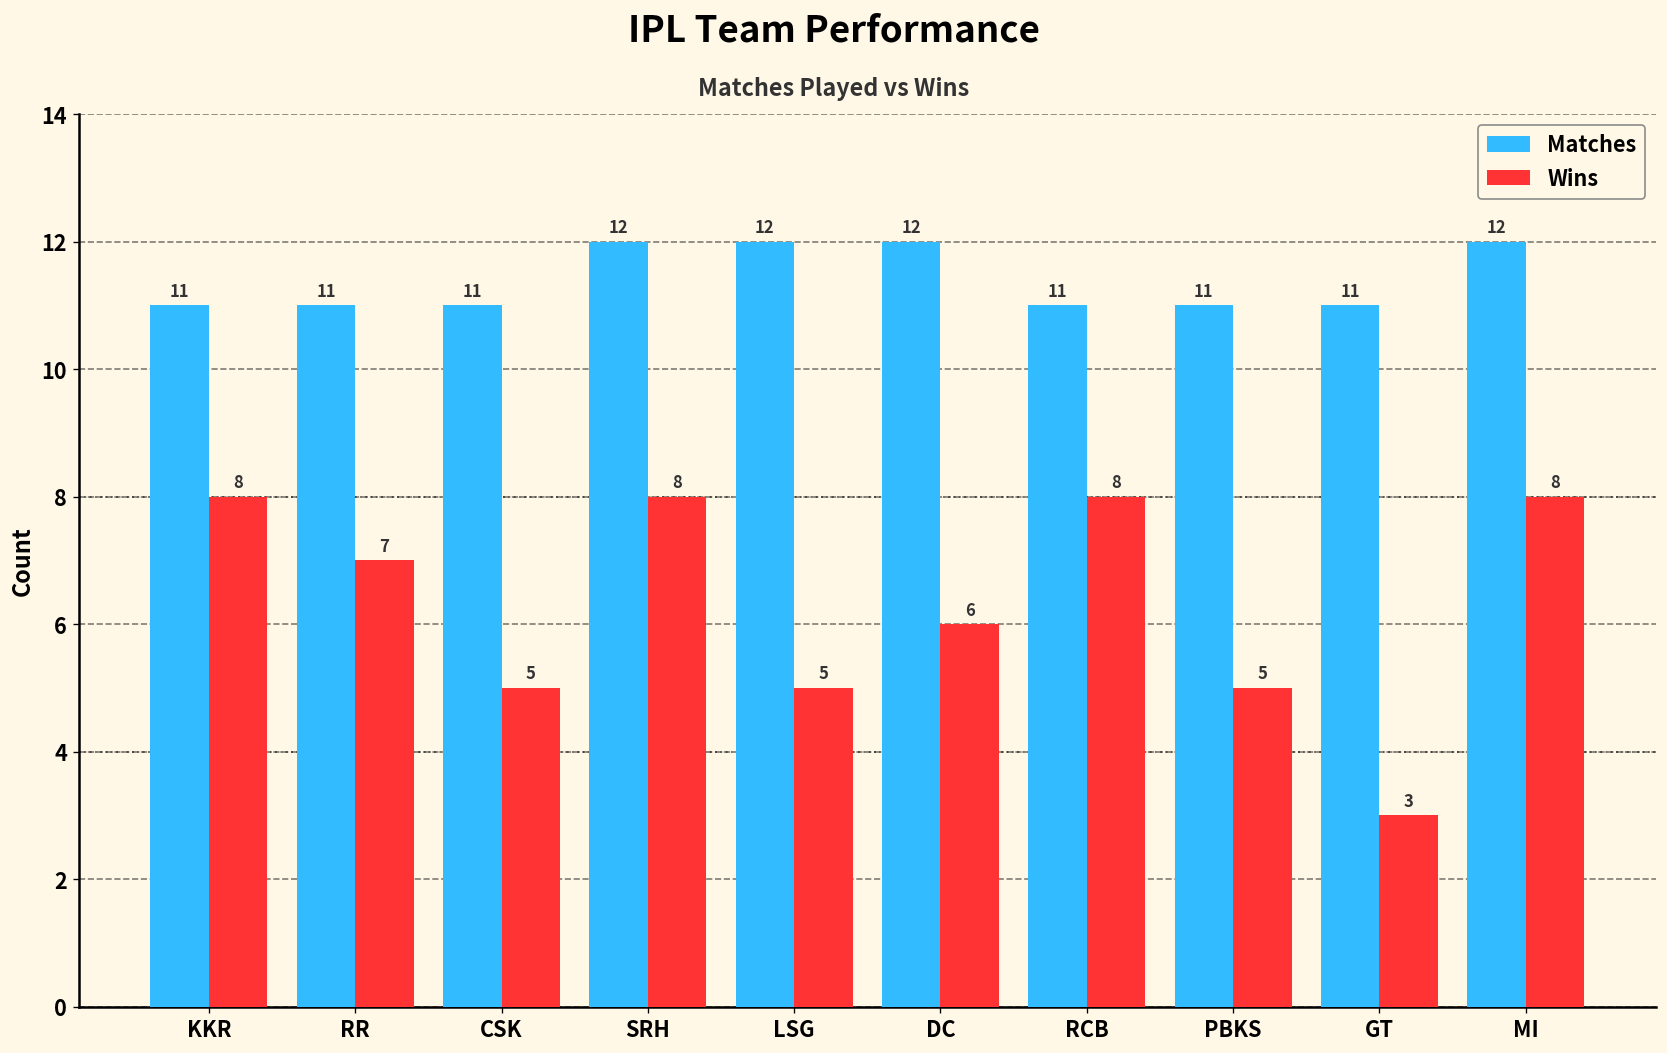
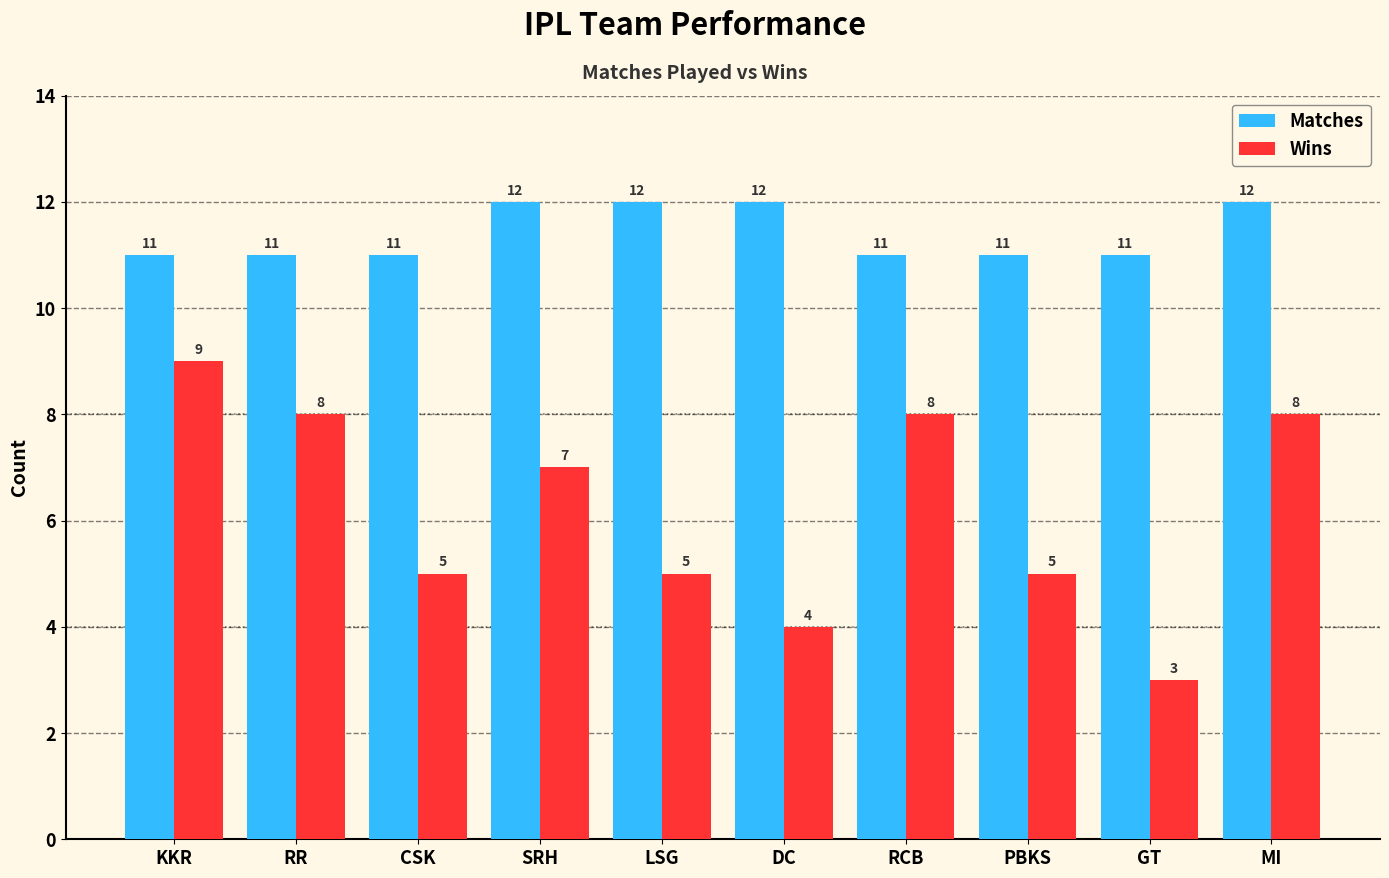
Wins, KKR: 8 -> 9
Wins, RR: 7 -> 8
Wins, SRH: 8 -> 7
Wins, DC: 6 -> 4
